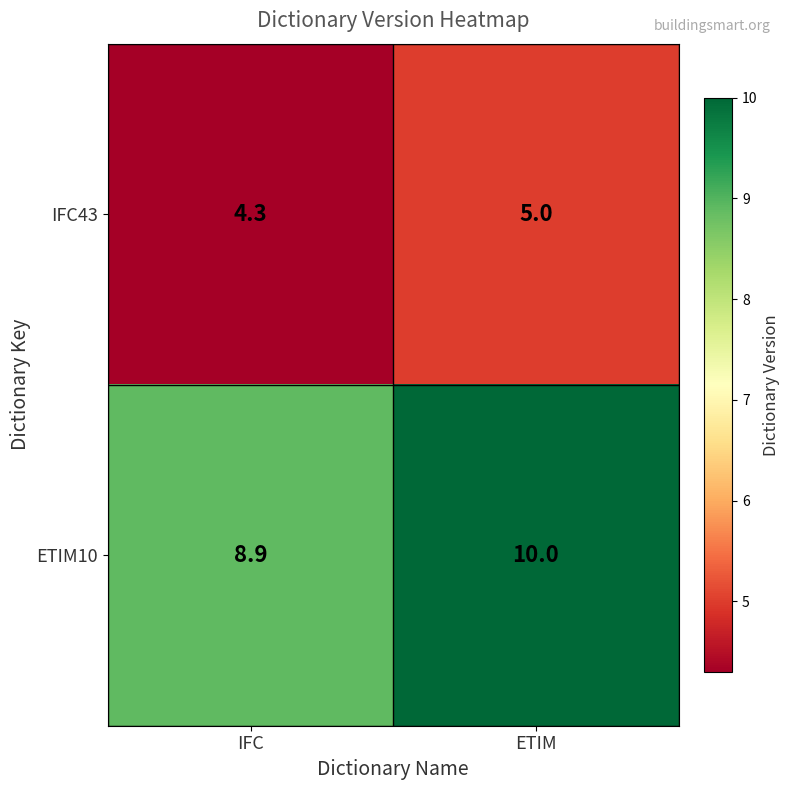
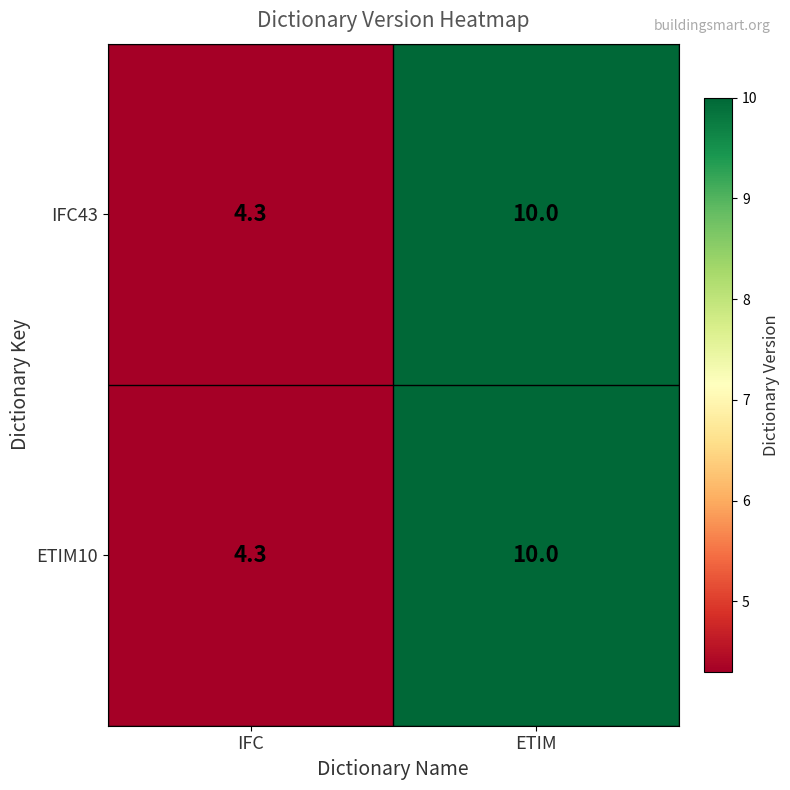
IFC43, ETIM: 5.0 -> 10.0
ETIM10, IFC: 8.9 -> 4.3
